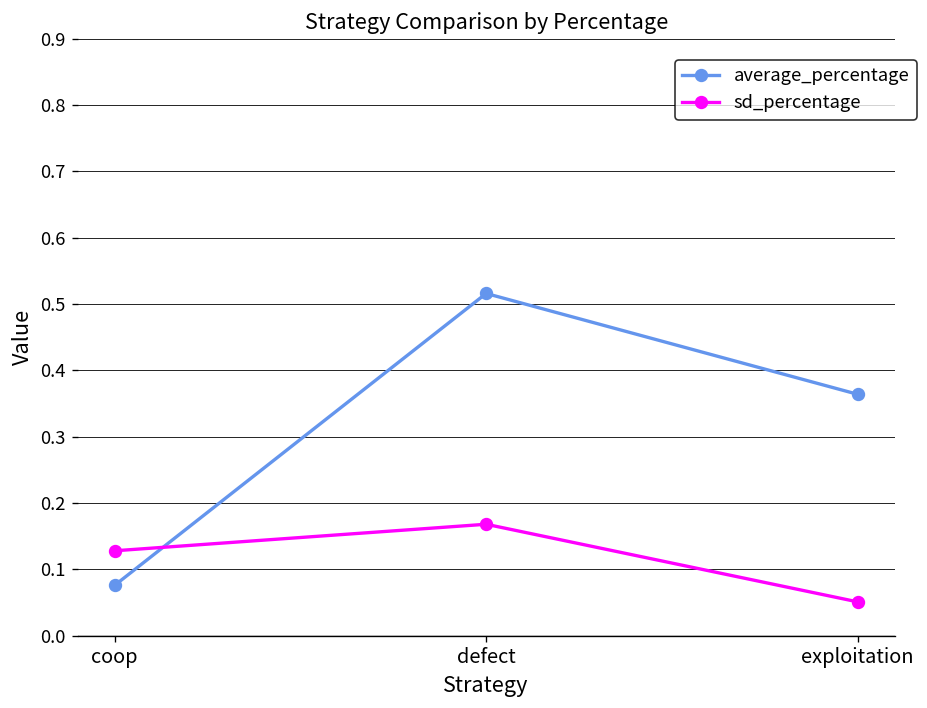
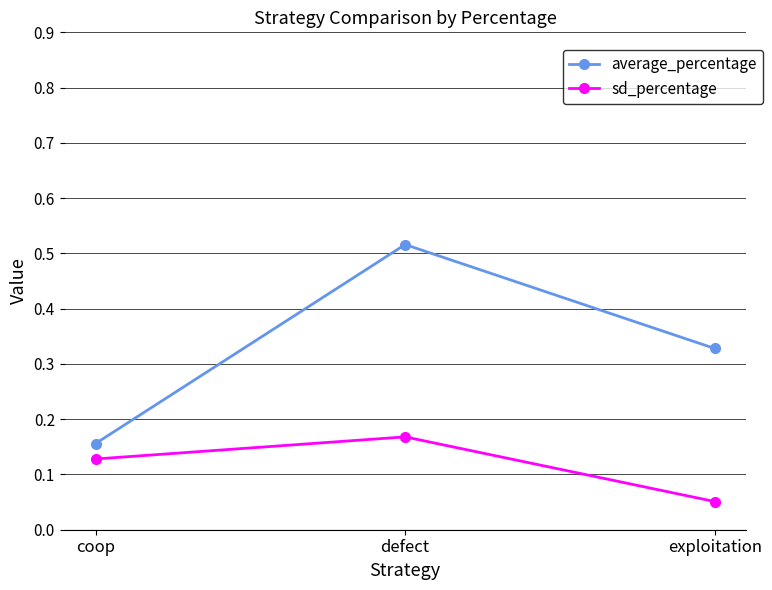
average_percentage, coop: 0.08 -> 0.16
average_percentage, exploitation: 0.36 -> 0.33
